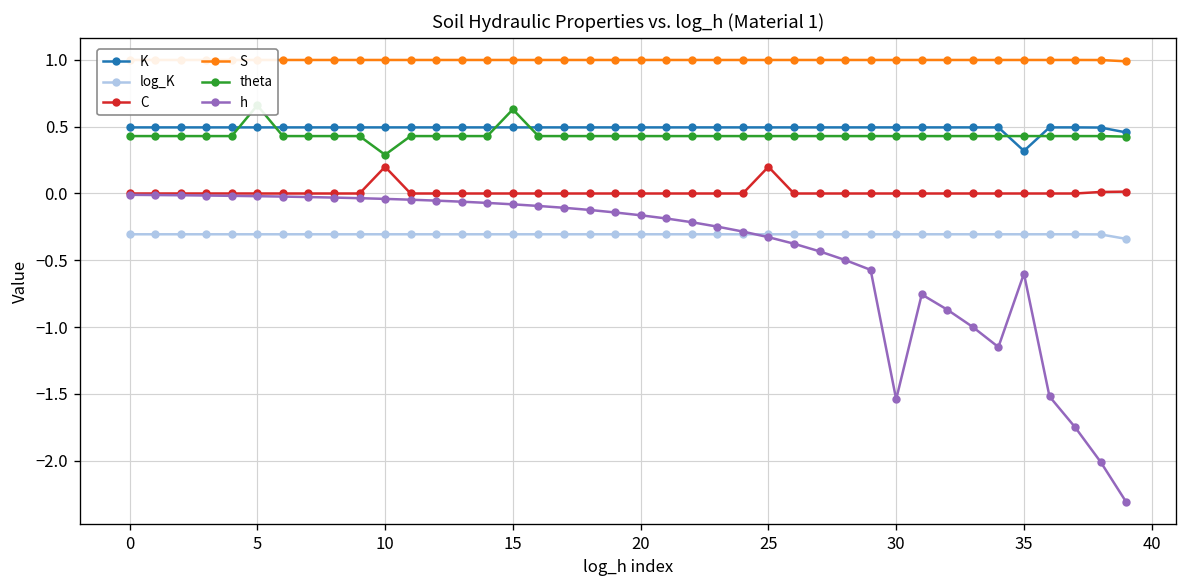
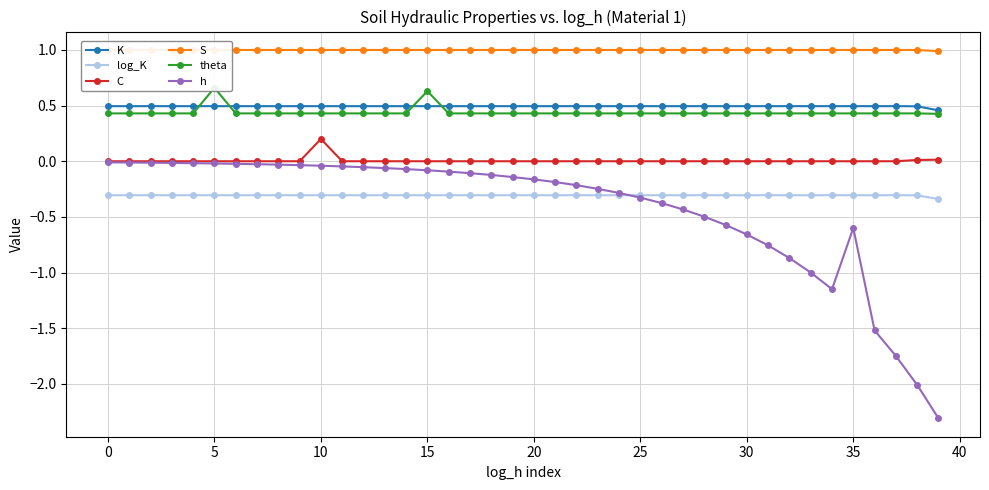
theta, 10: 0.29 -> 0.43
C, 25: 0.2 -> 0.0
h, 30: -1.54 -> -0.66
K, 35: 0.32 -> 0.50
